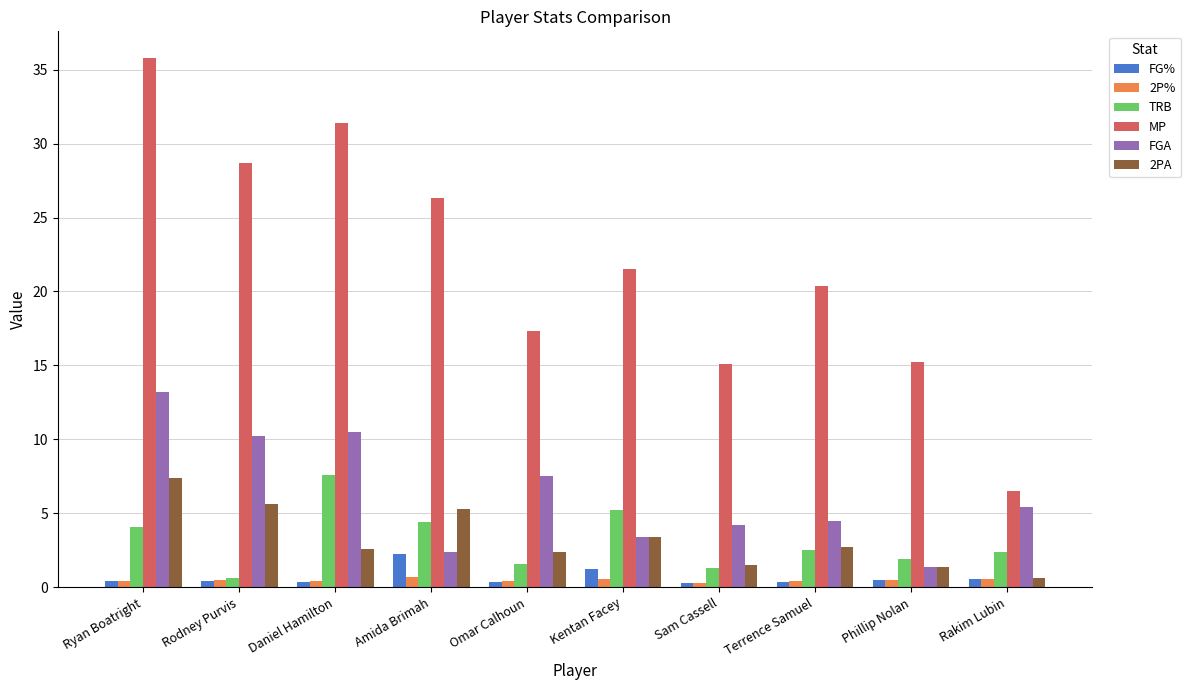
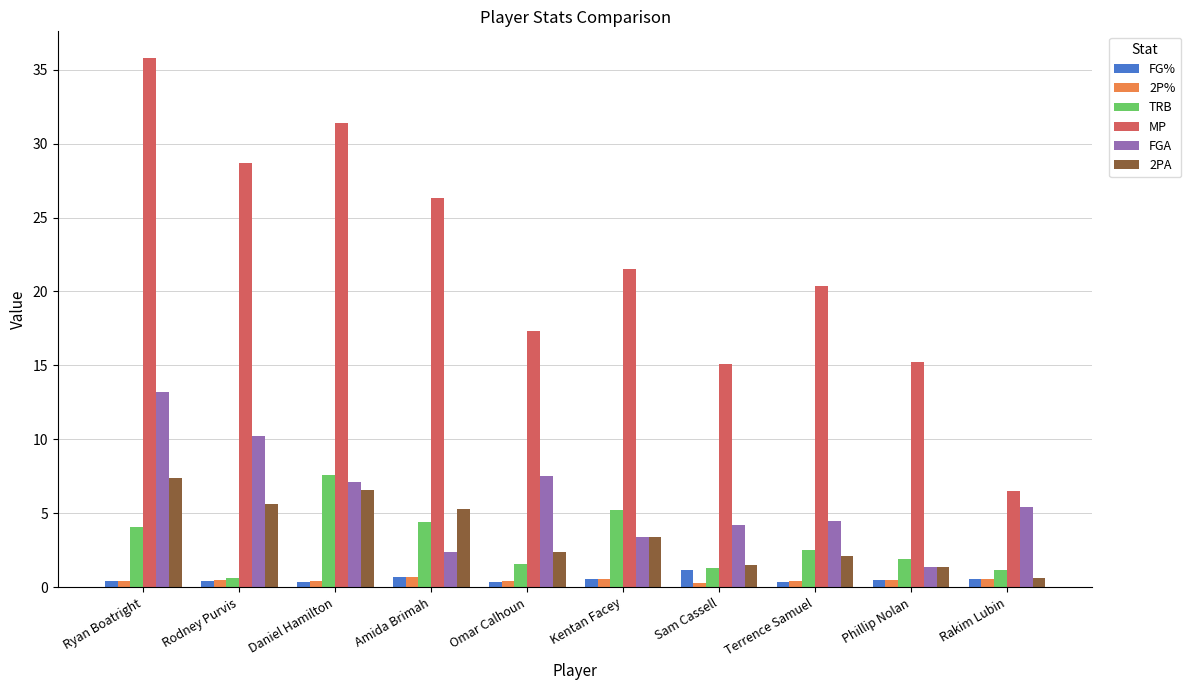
FGA, Daniel Hamilton: 10.5 -> 7.1
2PA, Daniel Hamilton: 2.6 -> 6.6
FG%, Amida Brimah: 2.3 -> 0.7
FG%, Kentan Facey: 1.2 -> 0.5
FG%, Sam Cassell: 0.3 -> 1.2
2PA, Terrence Samuel: 2.7 -> 2.1
TRB, Rakim Lubin: 2.4 -> 1.2
